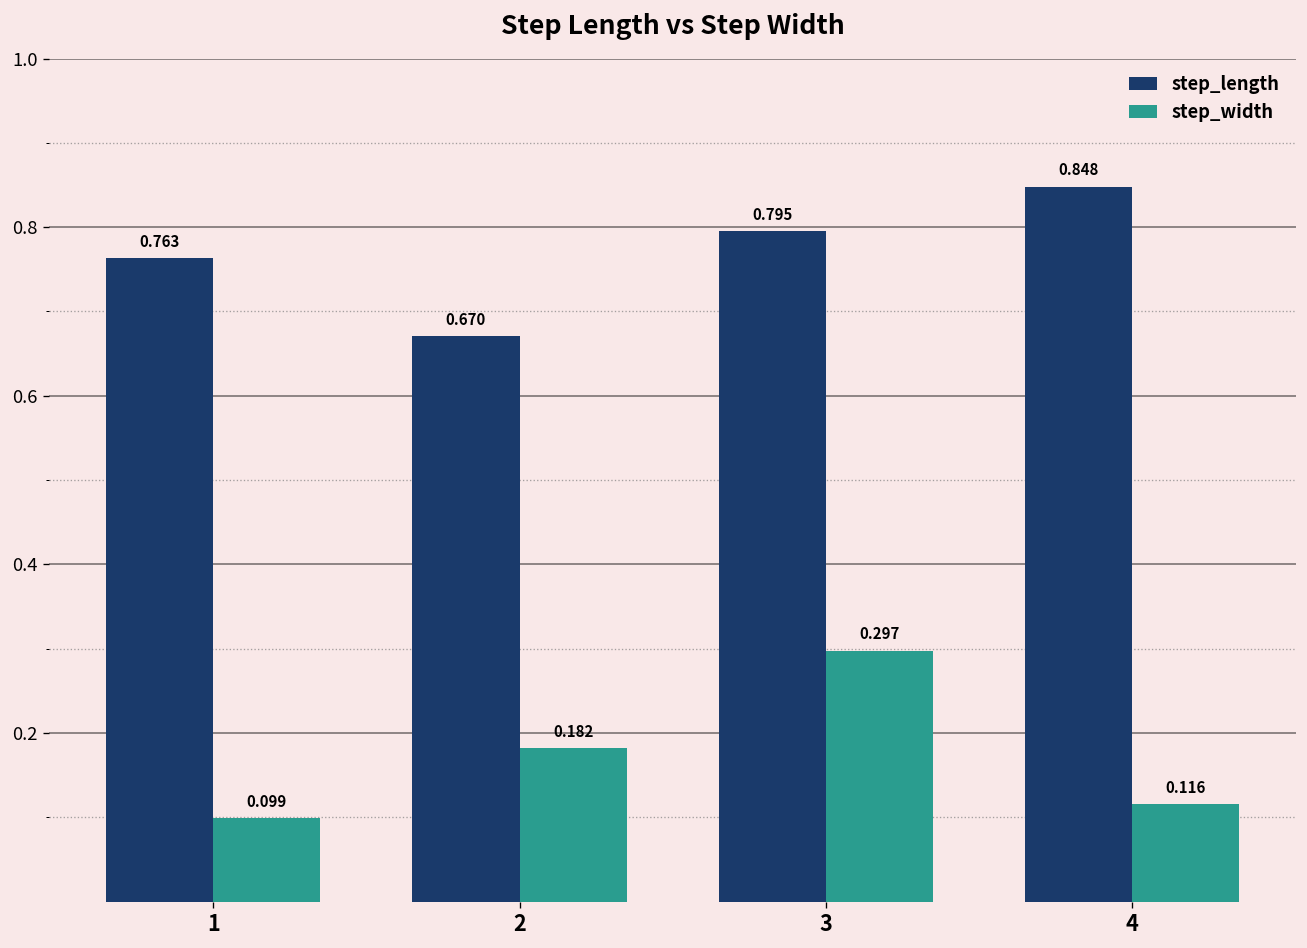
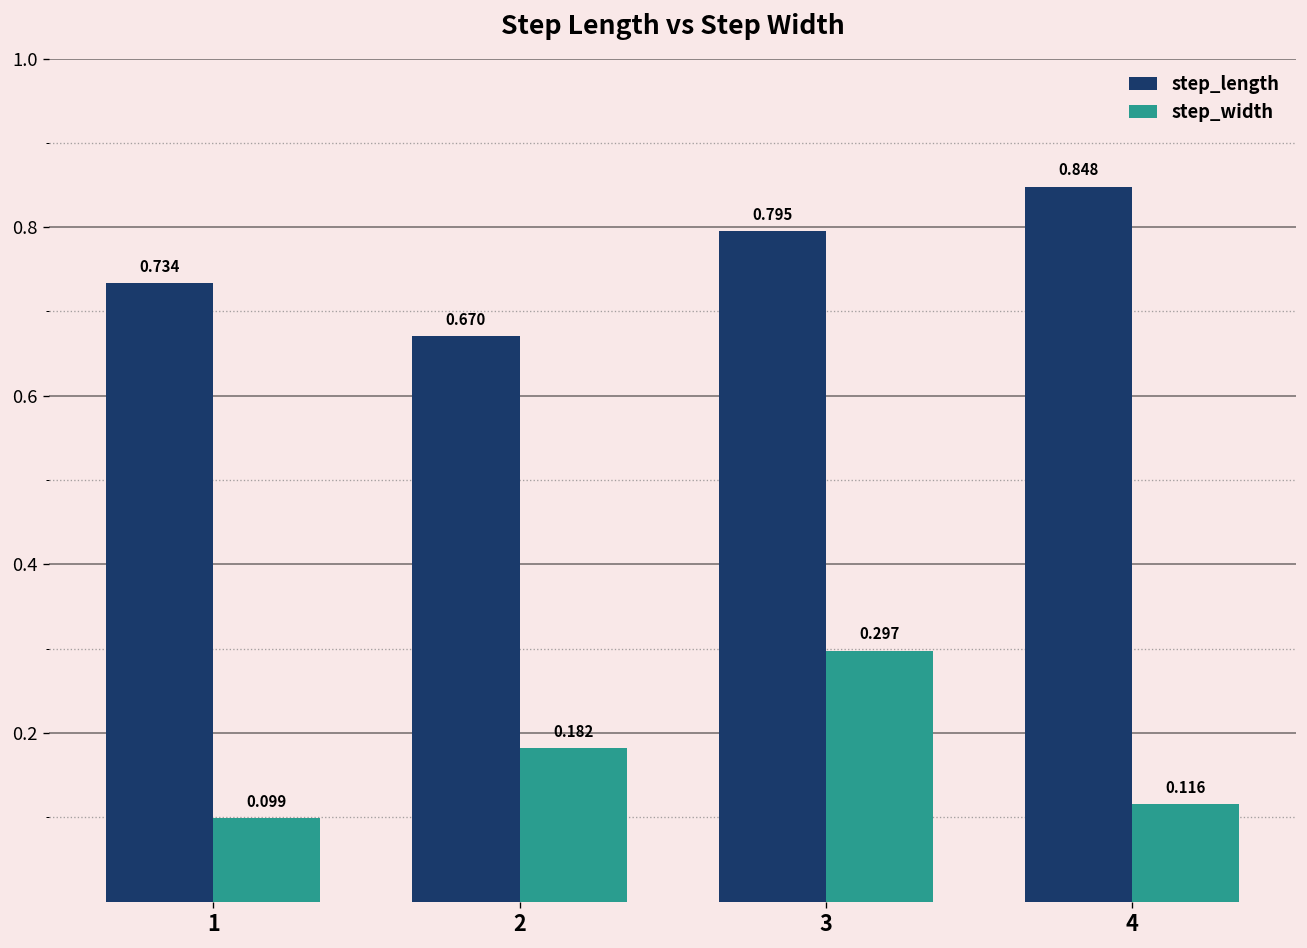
step_length, 1: 0.763 -> 0.734
